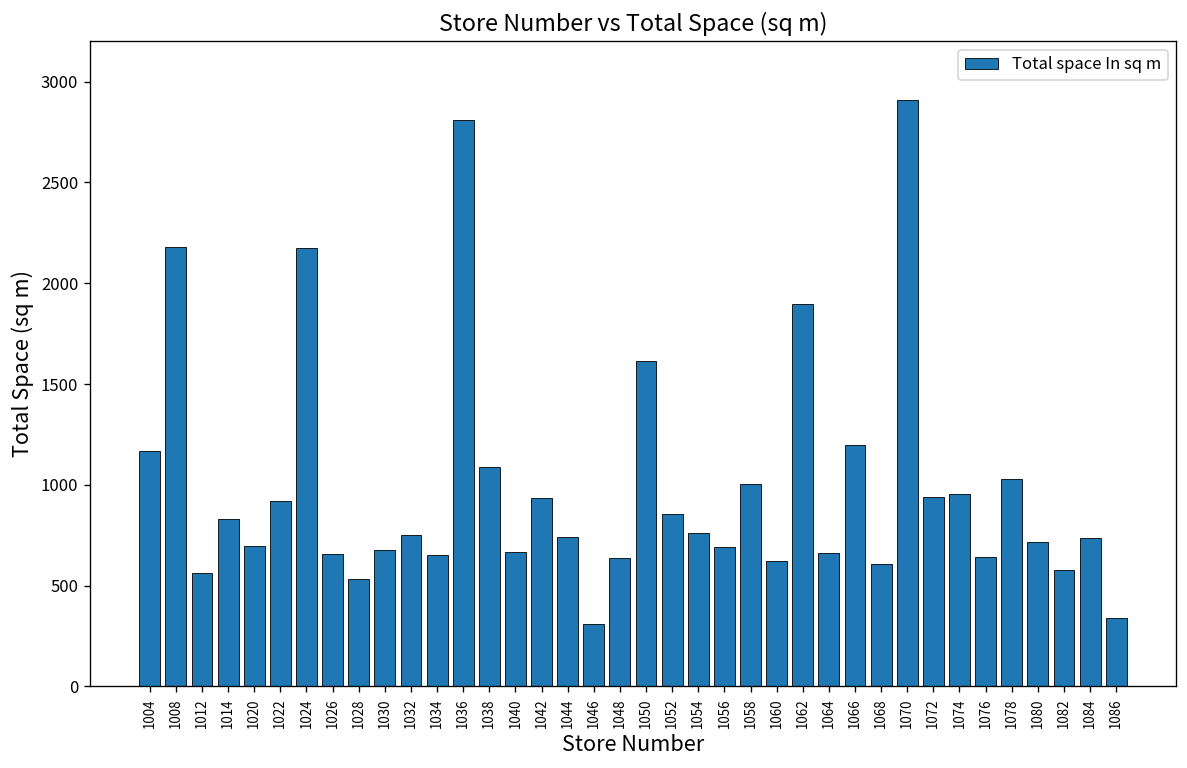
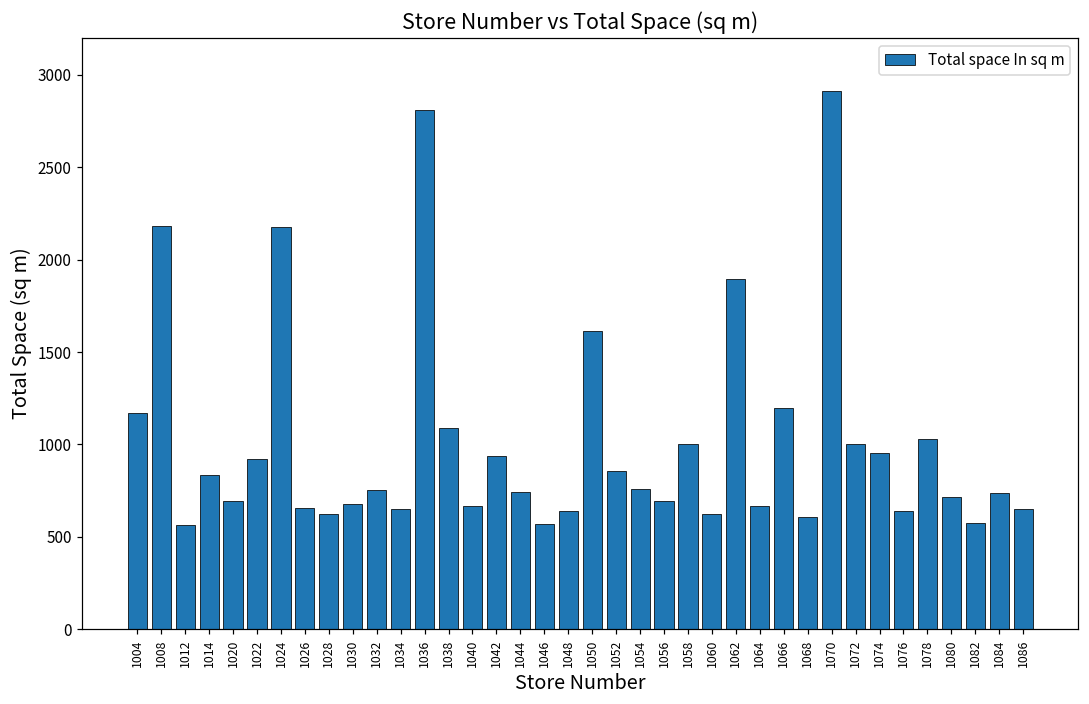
1028: 530 -> 630
1046: 310 -> 570
1072: 940 -> 1000
1086: 340 -> 650
